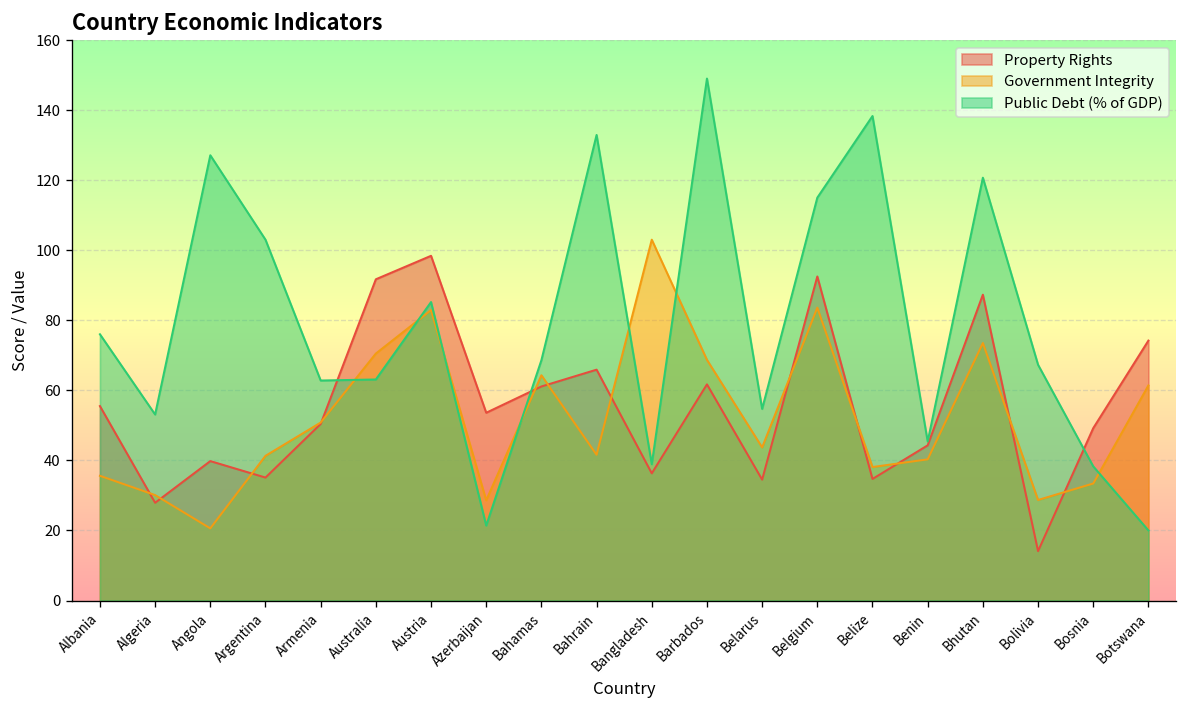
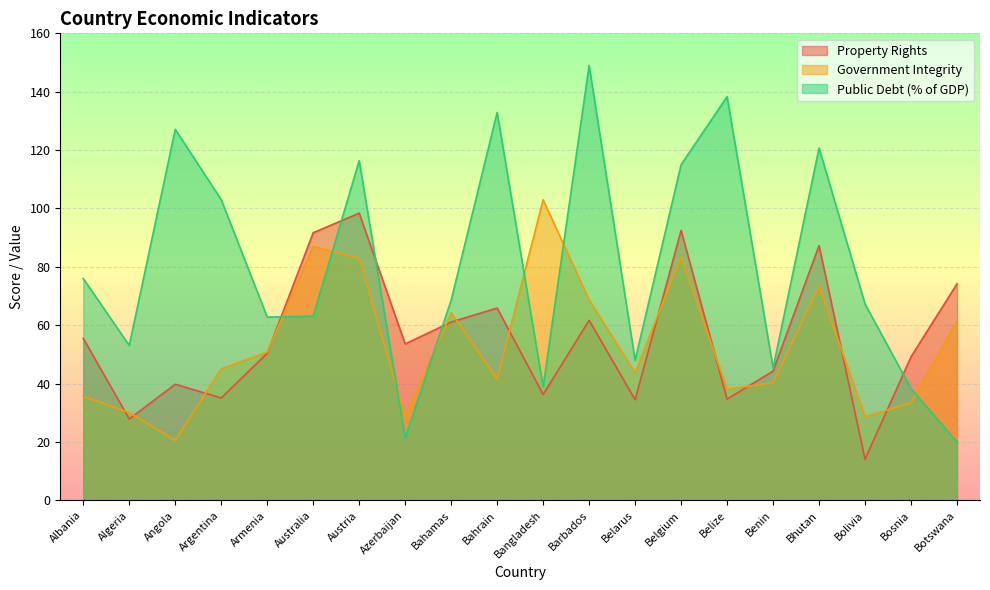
Government Integrity, Argentina: 41 -> 45
Government Integrity, Australia: 71 -> 87
Public Debt (% of GDP), Austria: 85 -> 116
Public Debt (% of GDP), Belarus: 55 -> 48
